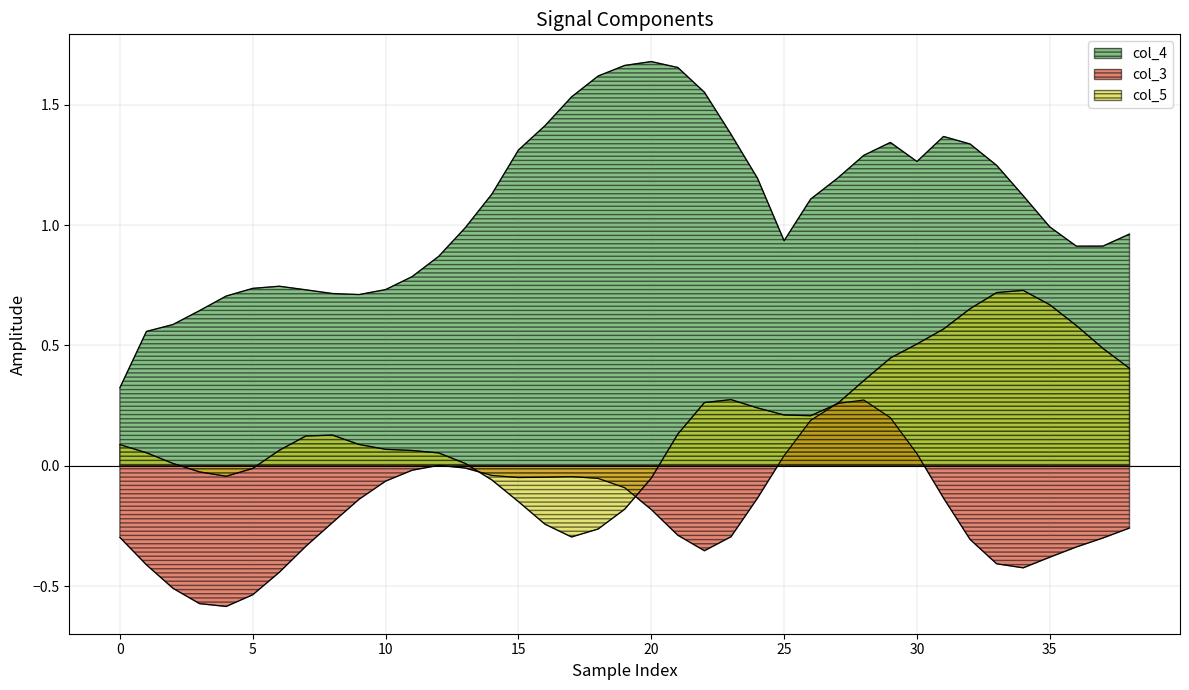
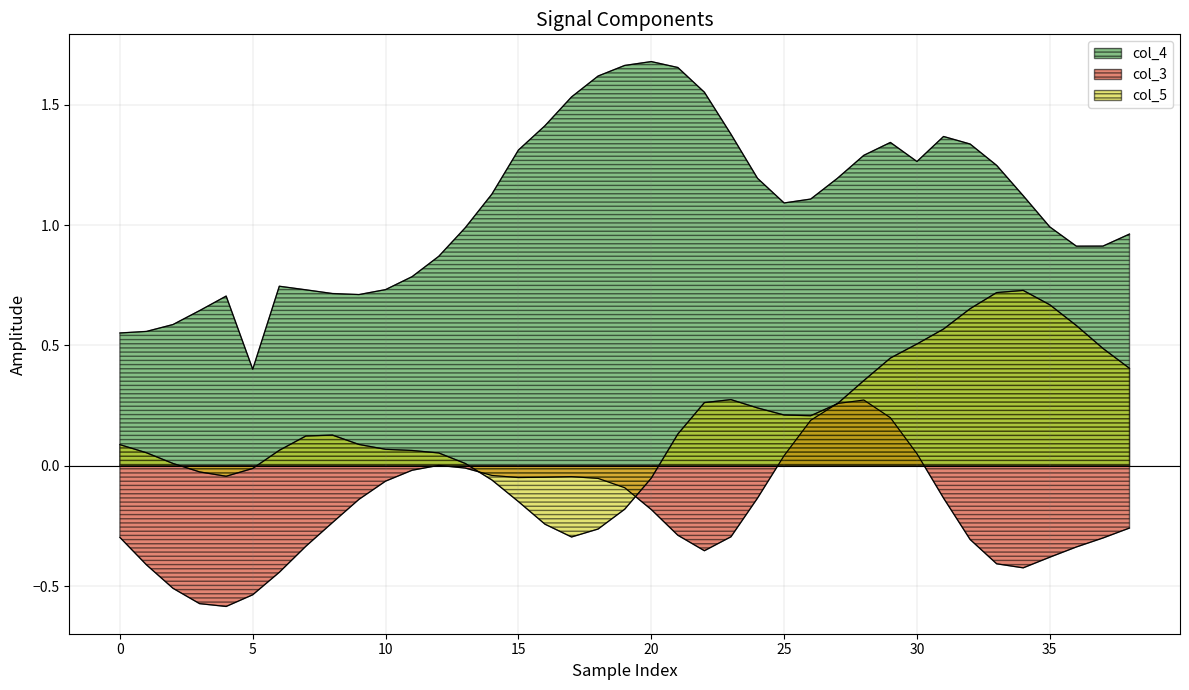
col_4, 0: 0.32 -> 0.55
col_4, 5: 0.74 -> 0.40
col_4, 25: 0.94 -> 1.09
